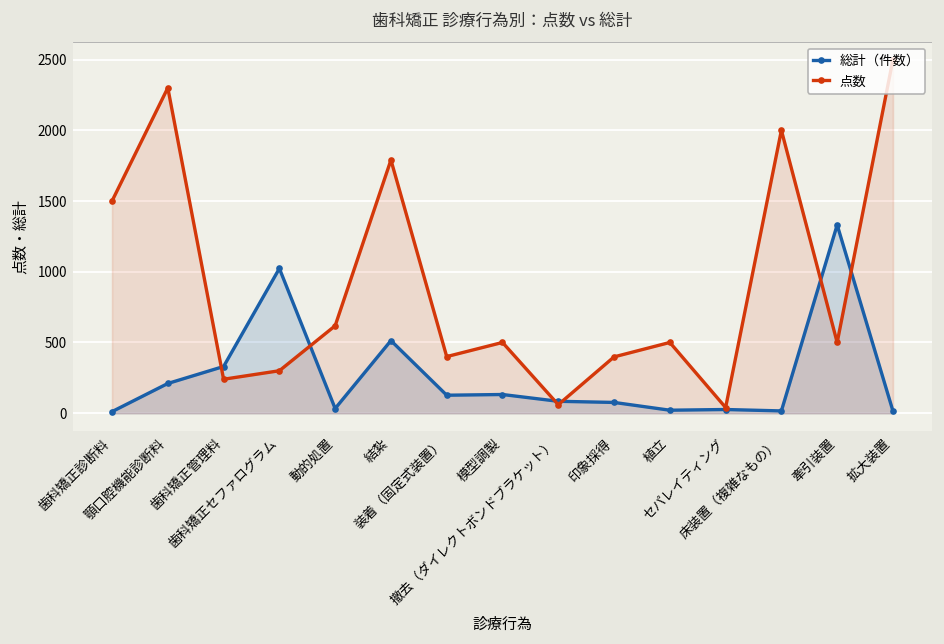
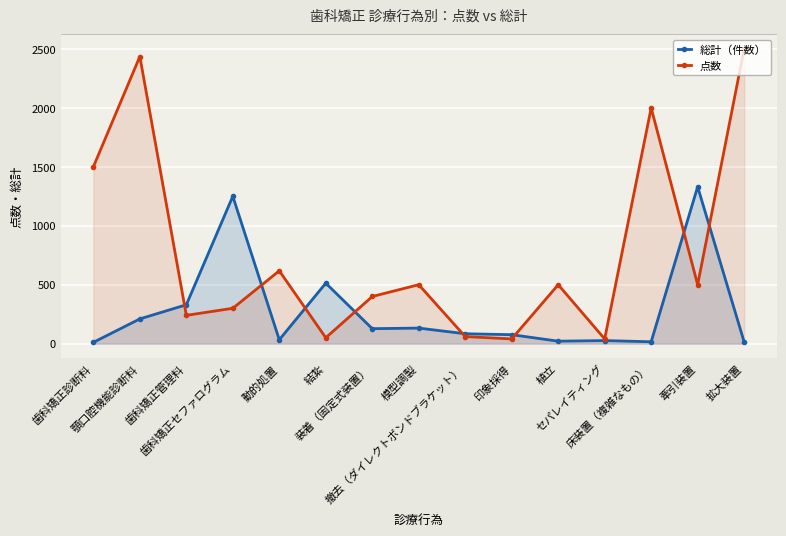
点数, 顎口腔機能診断料: 2300 -> 2440
総計（件数）, 歯科矯正セファログラム: 1020 -> 1250
点数, 結紮: 1790 -> 50
点数, 印象採得: 400 -> 40
